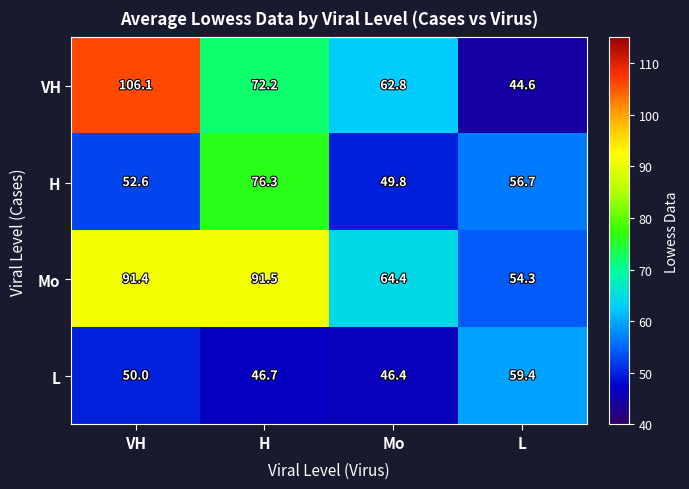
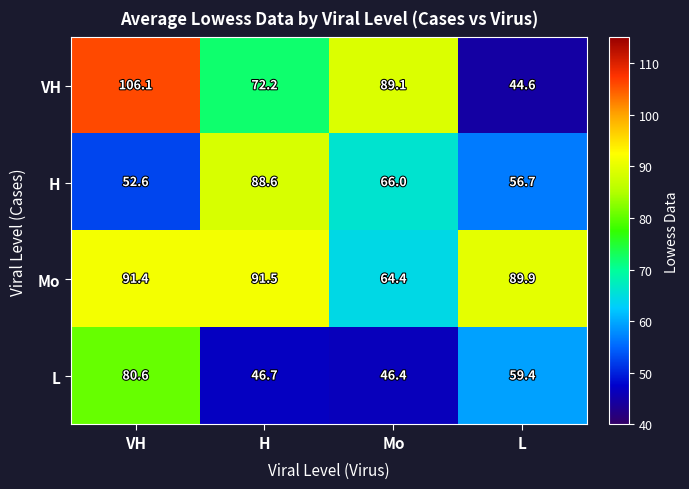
VH, Mo: 62.8 -> 89.1
H, H: 76.3 -> 88.6
H, Mo: 49.8 -> 66.0
Mo, L: 54.3 -> 89.9
L, VH: 50.0 -> 80.6
